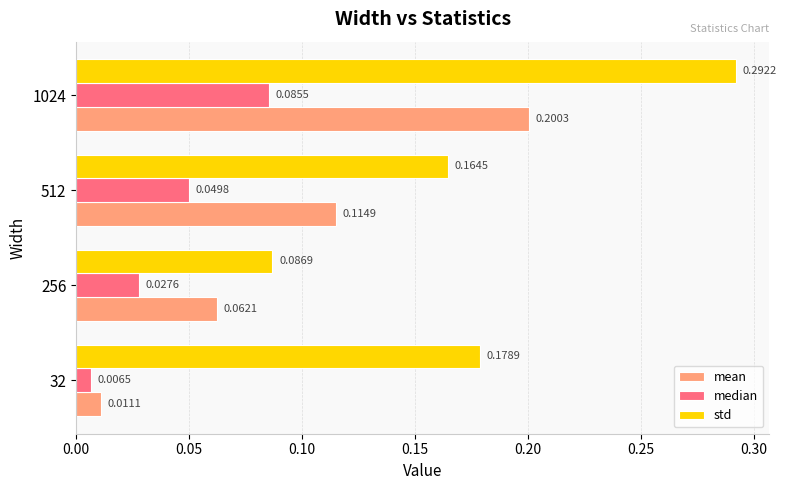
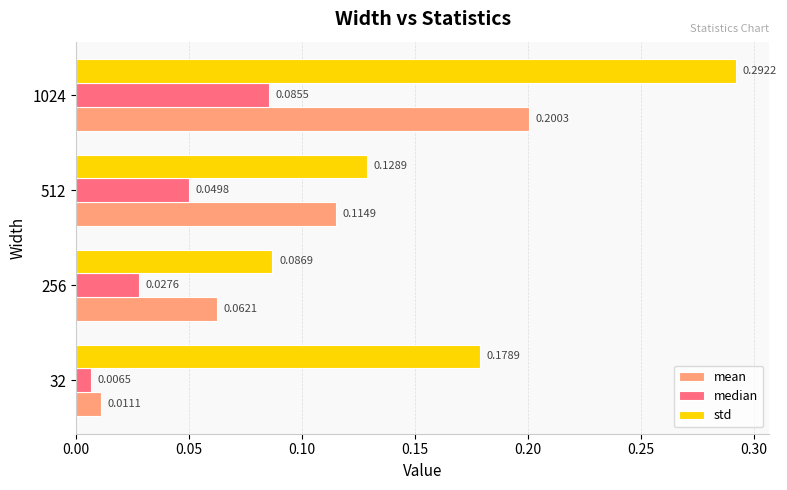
std, 512: 0.1645 -> 0.1289
